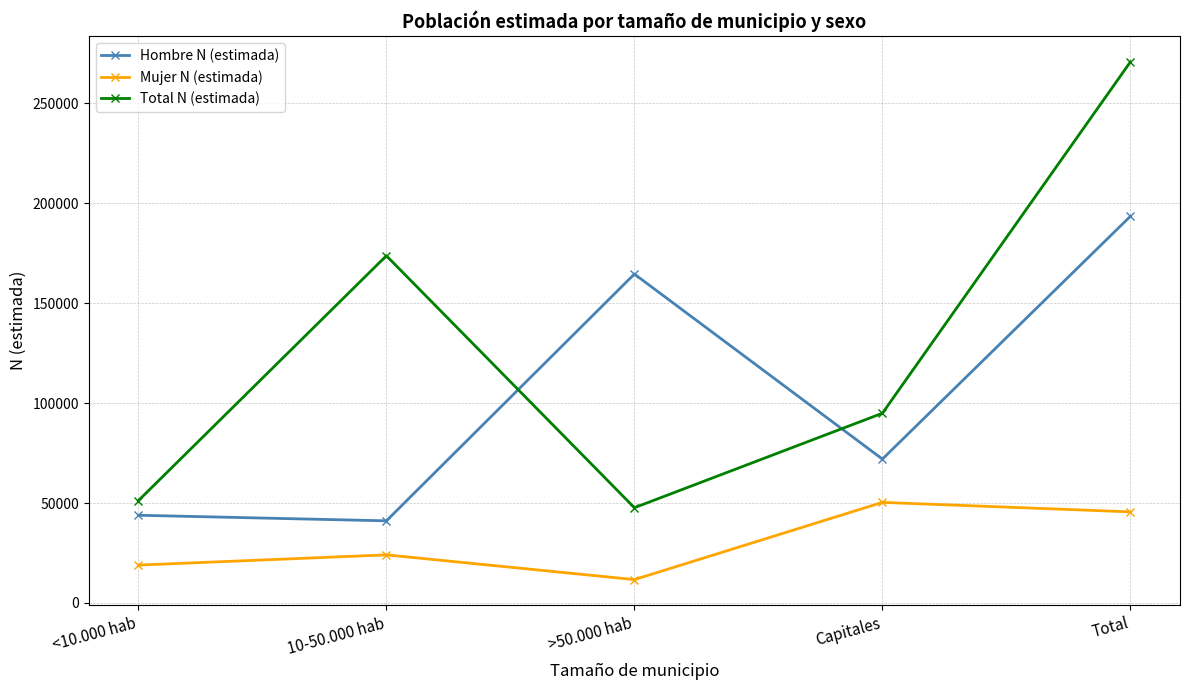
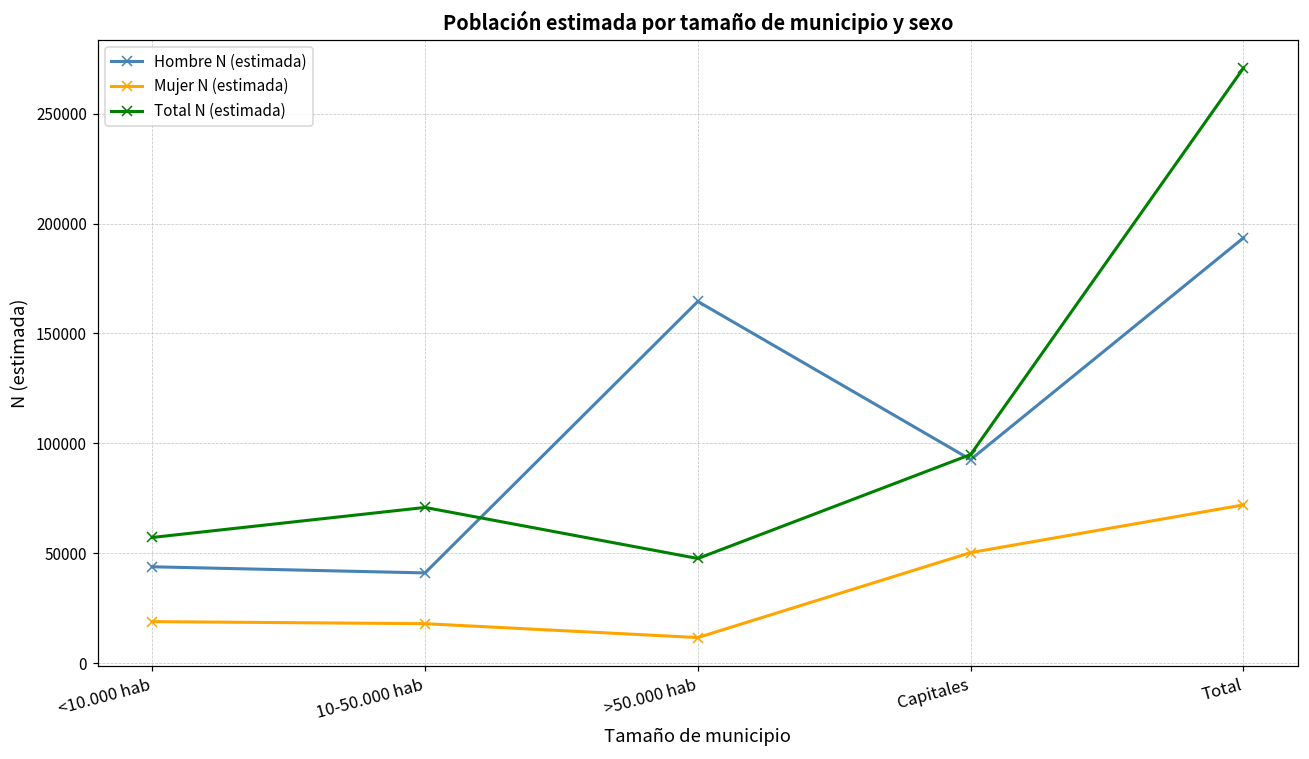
Total N (estimada), <10.000 hab: 51000 -> 57000
Mujer N (estimada), 10-50.000 hab: 24000 -> 18000
Total N (estimada), 10-50.000 hab: 174000 -> 71000
Hombre N (estimada), Capitales: 72000 -> 93000
Mujer N (estimada), Total: 46000 -> 72000
